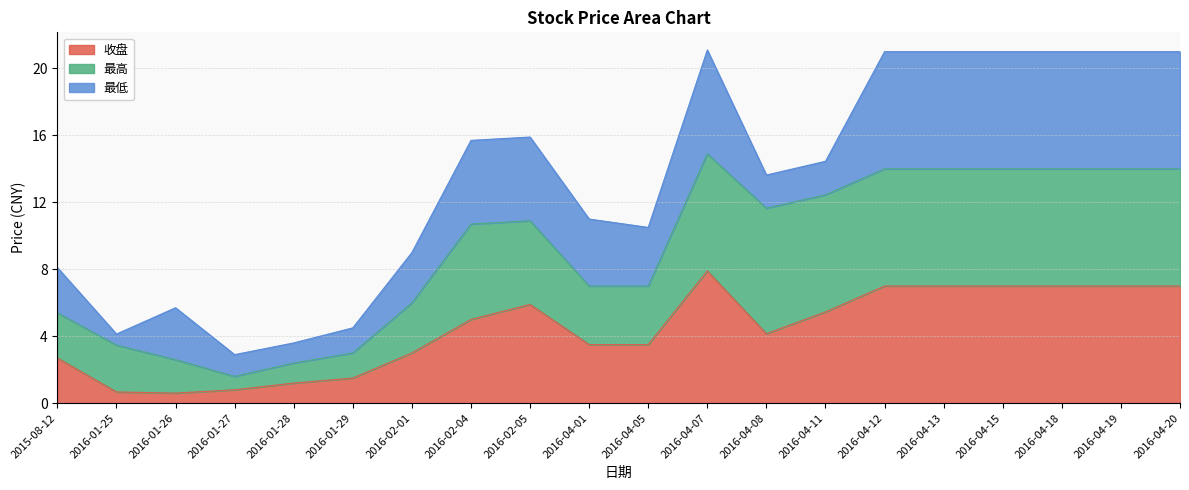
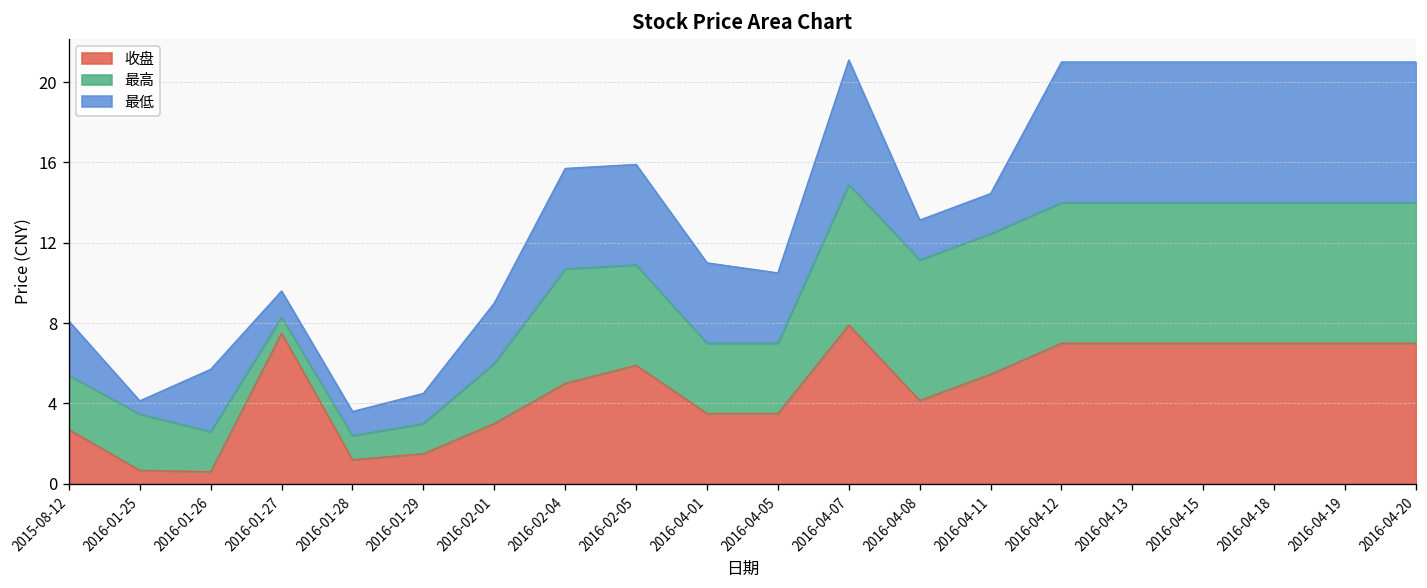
收盘, 2016-01-27: 0.8 -> 7.5
最高, 2016-04-08: 7.5 -> 7.0
